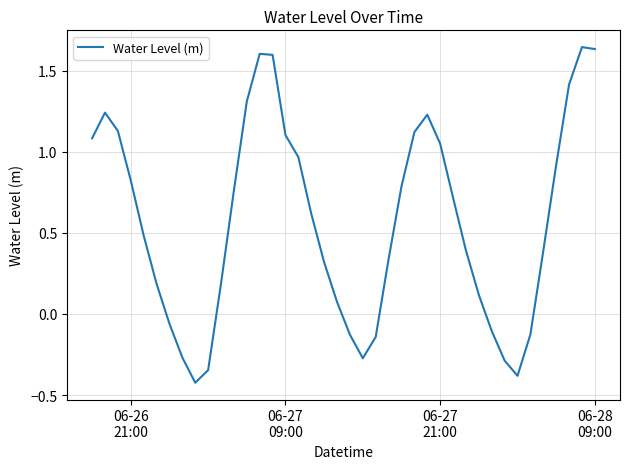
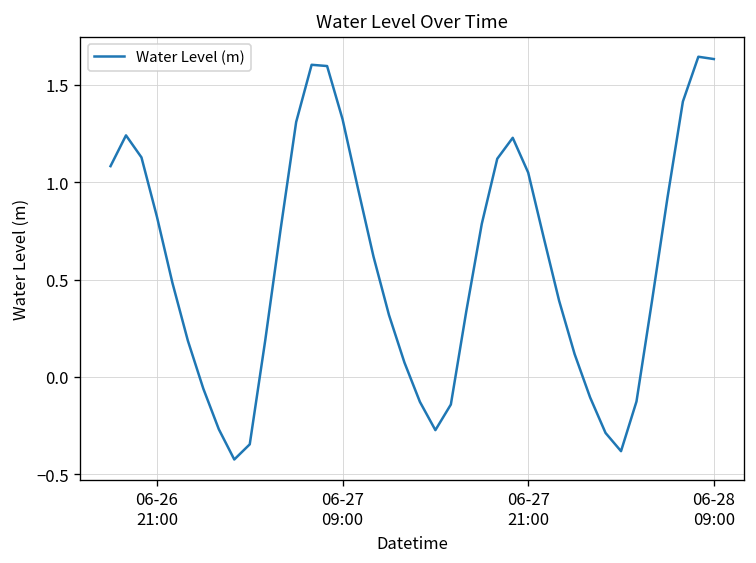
06-27 09:00: 1.10 -> 1.32
